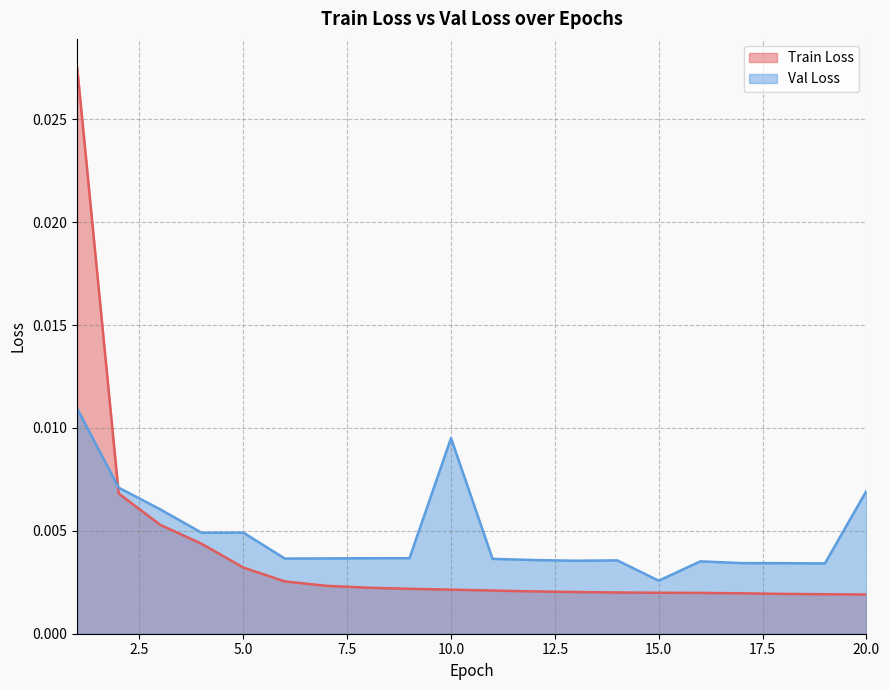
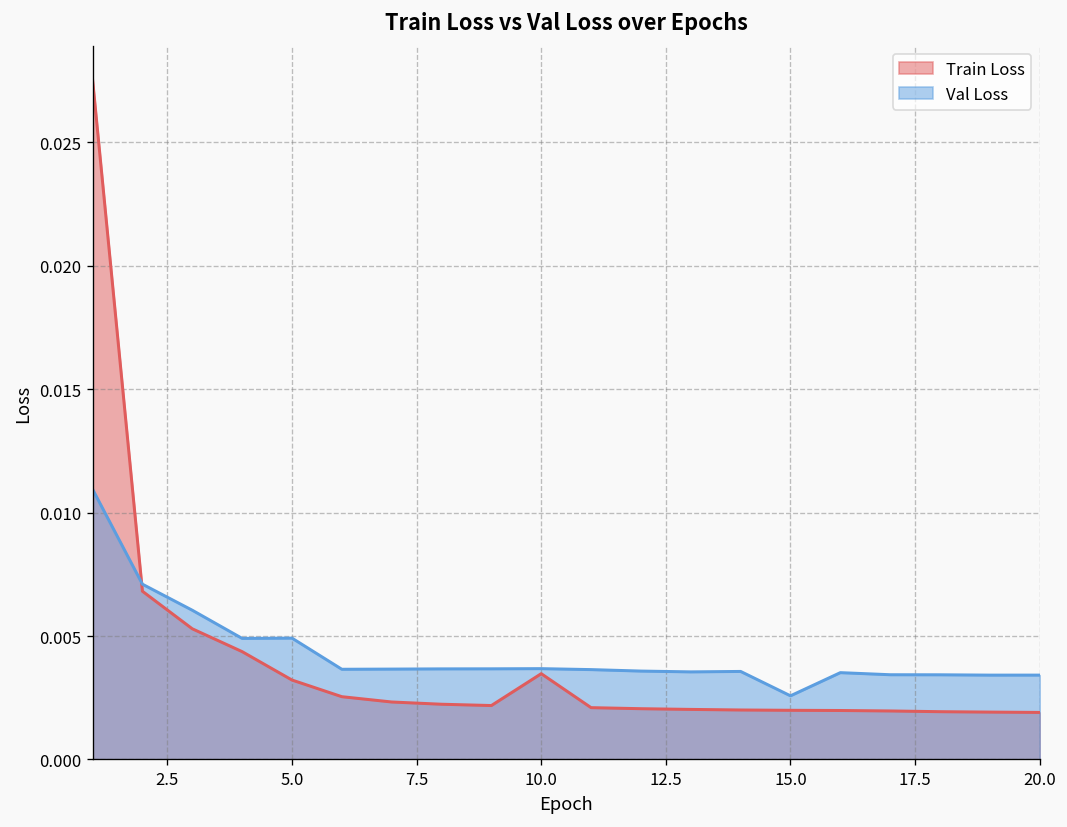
Train Loss, 10.0: 0.0021 -> 0.0035
Val Loss, 10.0: 0.0095 -> 0.0037
Val Loss, 20.0: 0.0069 -> 0.0034
